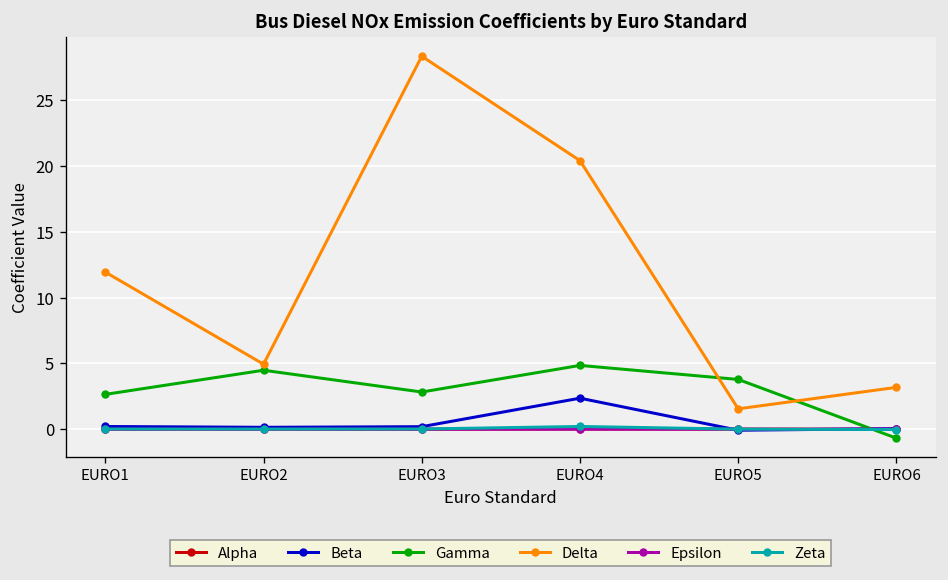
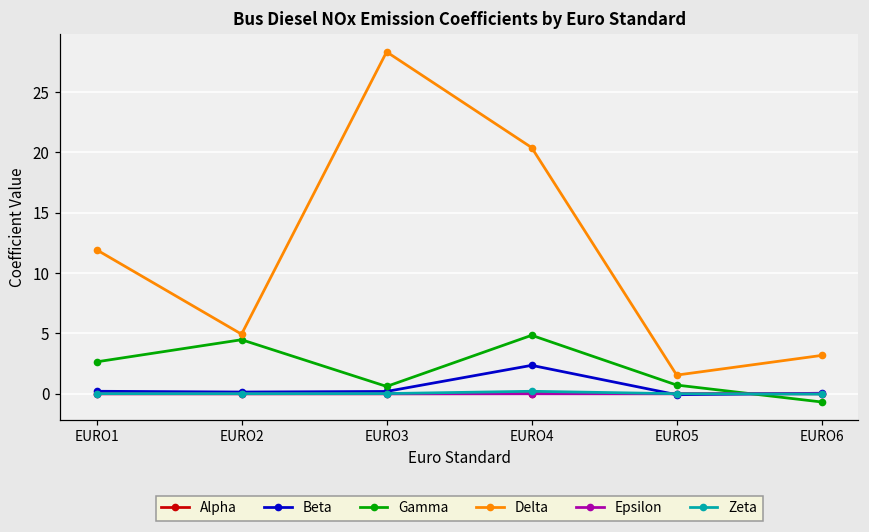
Gamma, EURO3: 2.8 -> 0.6
Gamma, EURO5: 3.8 -> 0.7
